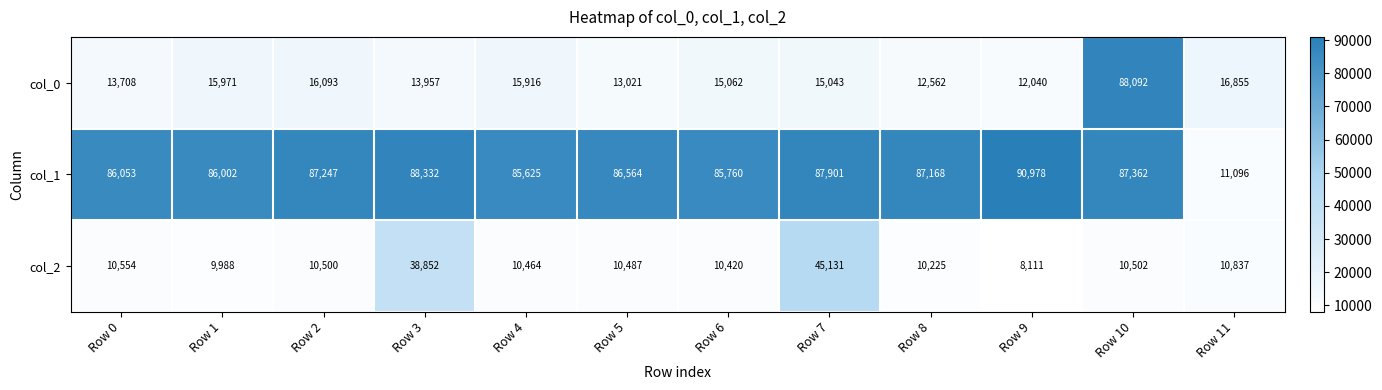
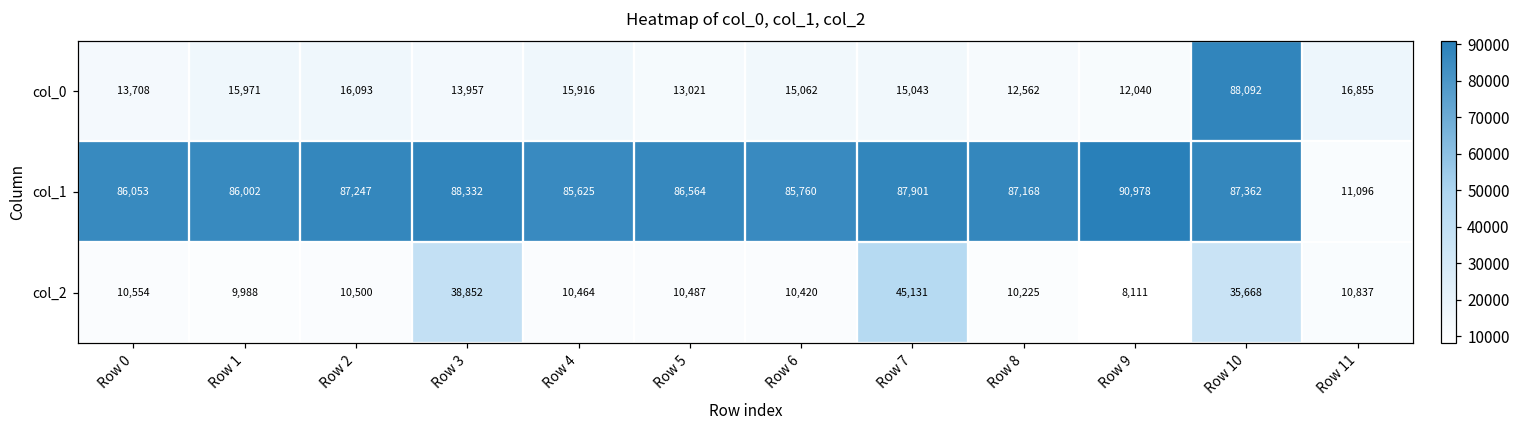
col_2, Row 10: 10,502 -> 35,668
